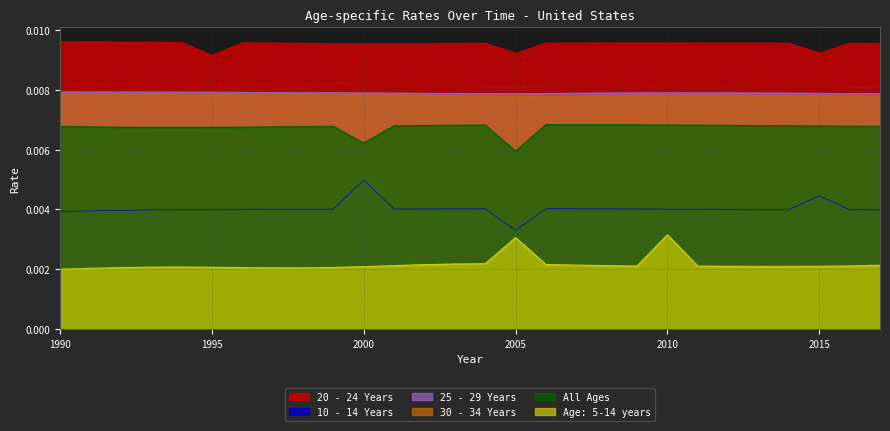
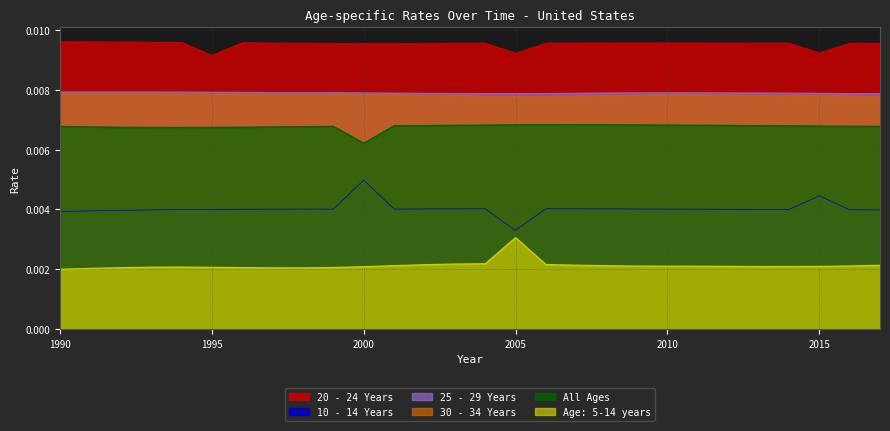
All Ages, 2005: 0.0059 -> 0.0068
Age: 5-14 years, 2010: 0.0032 -> 0.0021
